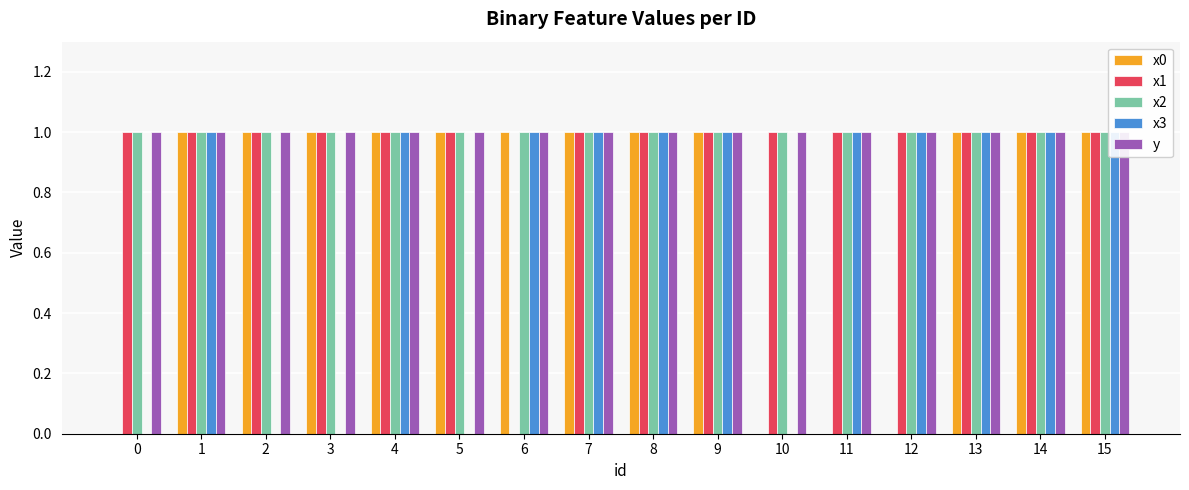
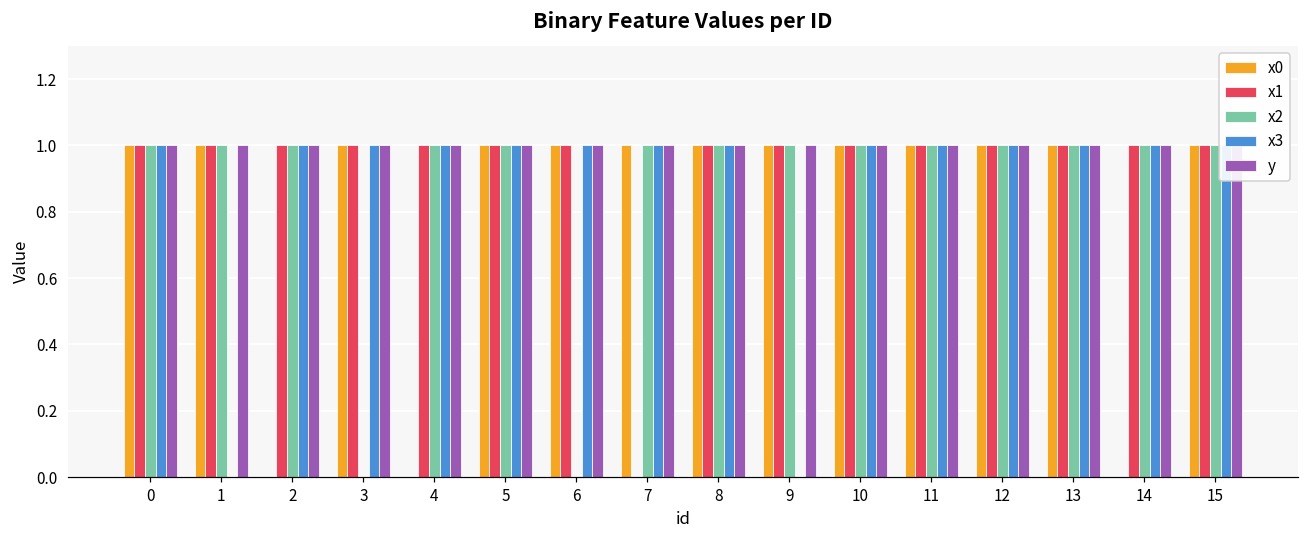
x0, 0: 0 -> 1
x3, 0: 0 -> 1
x3, 1: 1 -> 0
x0, 2: 1 -> 0
x3, 2: 0 -> 1
x2, 3: 1 -> 0
x3, 3: 0 -> 1
x0, 4: 1 -> 0
x3, 5: 0 -> 1
x1, 6: 0 -> 1
x2, 6: 1 -> 0
x1, 7: 1 -> 0
x3, 9: 1 -> 0
x0, 10: 0 -> 1
x3, 10: 0 -> 1
x0, 11: 0 -> 1
x0, 12: 0 -> 1
x0, 14: 1 -> 0
